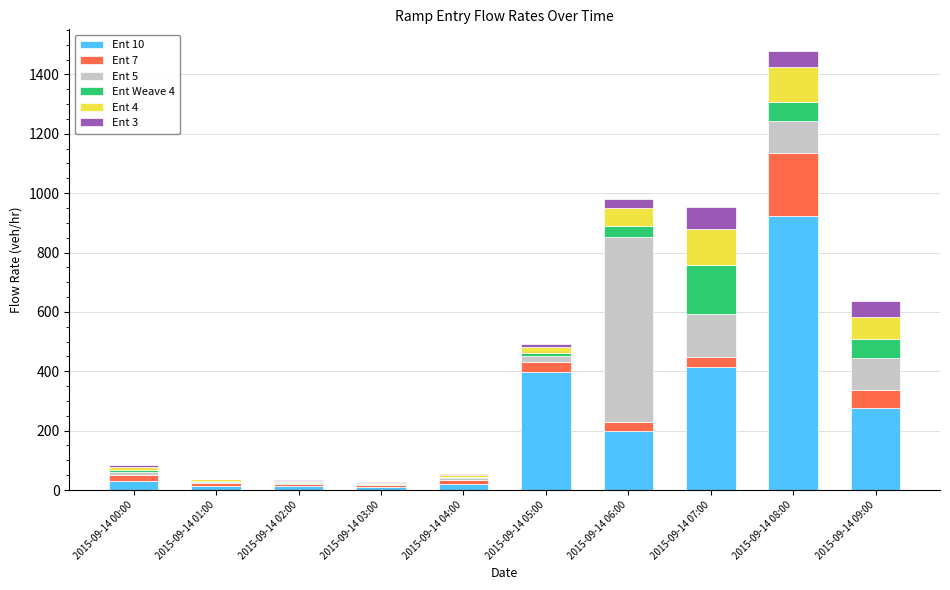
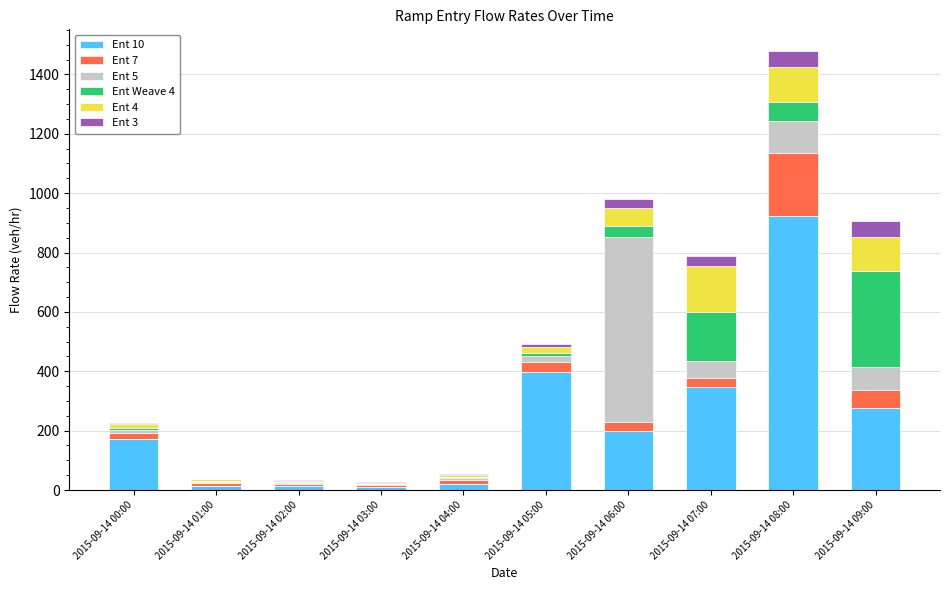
Ent 10, 2015-09-14 00:00: 30 -> 170
Ent 10, 2015-09-14 07:00: 420 -> 350
Ent 5, 2015-09-14 07:00: 150 -> 60
Ent 4, 2015-09-14 07:00: 120 -> 160
Ent 3, 2015-09-14 07:00: 70 -> 30
Ent 5, 2015-09-14 09:00: 110 -> 80
Ent Weave 4, 2015-09-14 09:00: 60 -> 320
Ent 4, 2015-09-14 09:00: 70 -> 110
